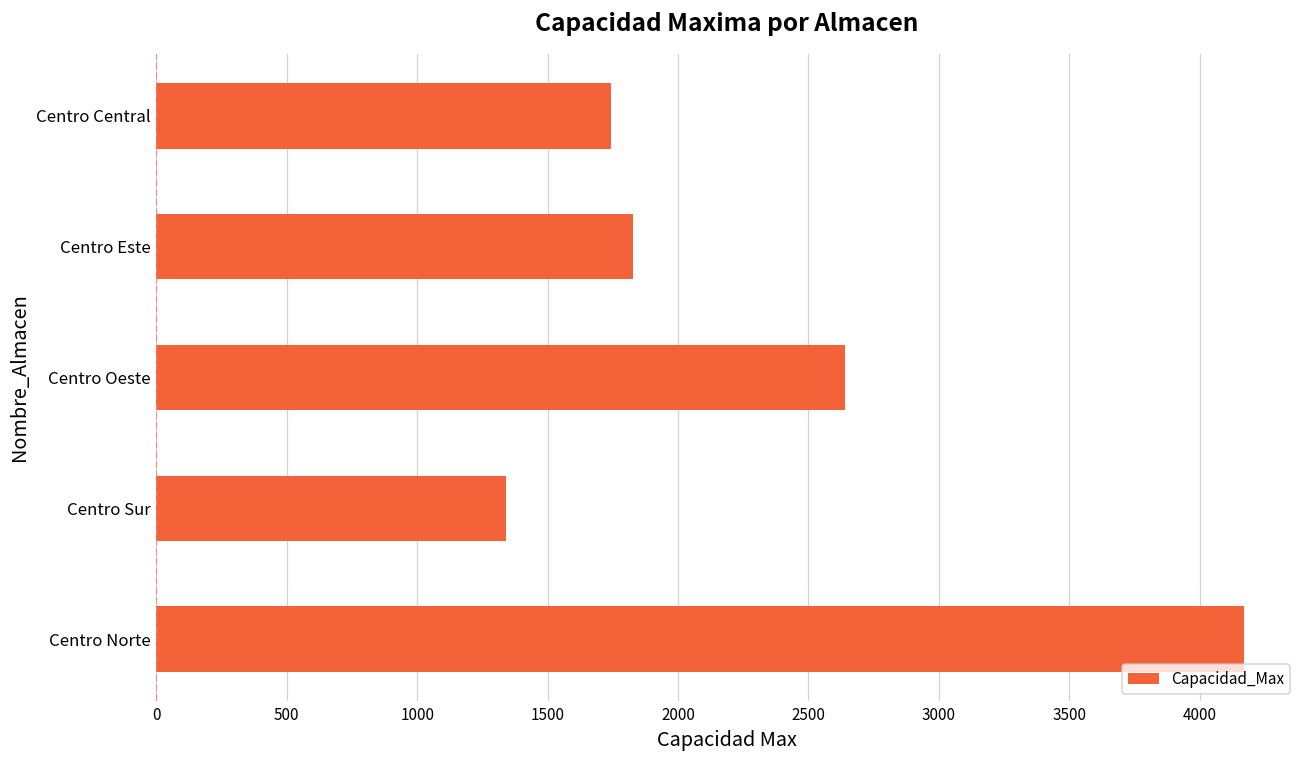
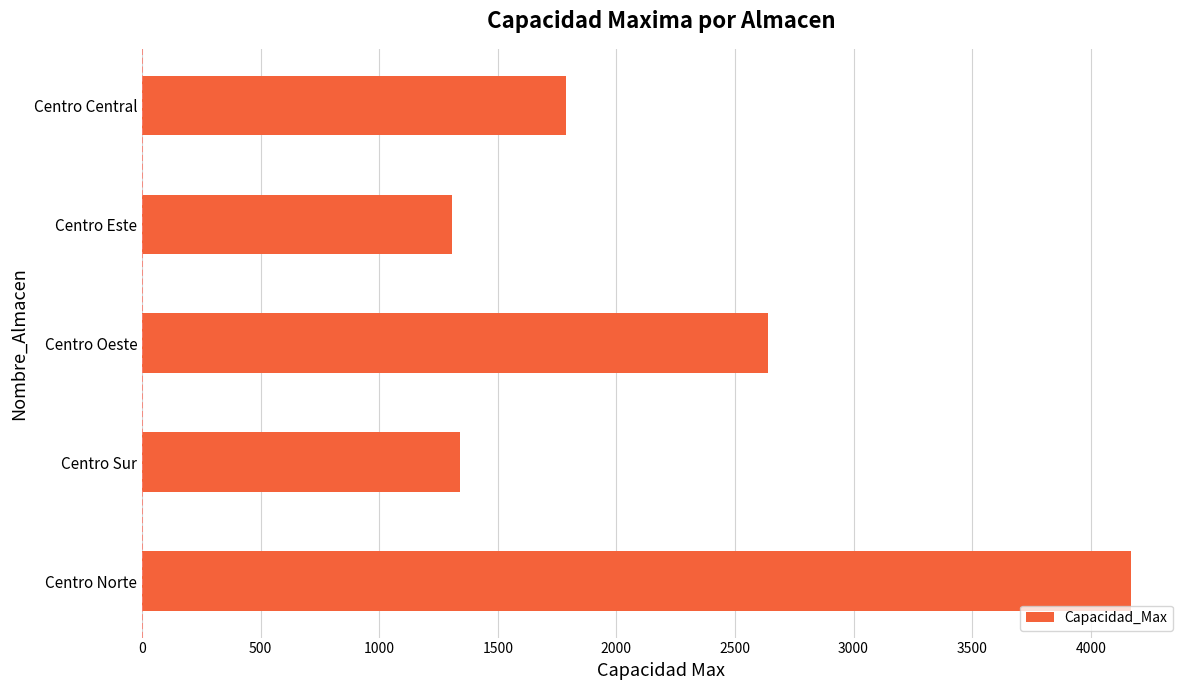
Centro Central: 1750 -> 1790
Centro Este: 1830 -> 1310
